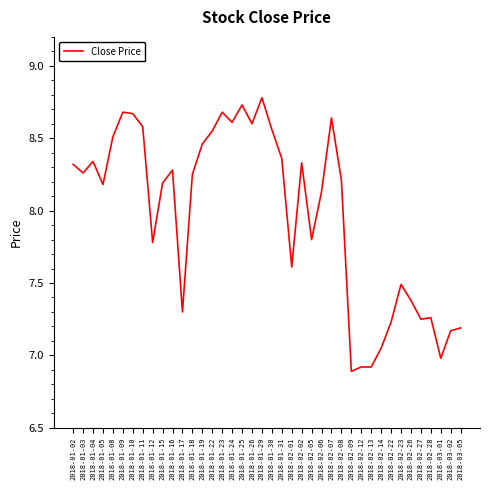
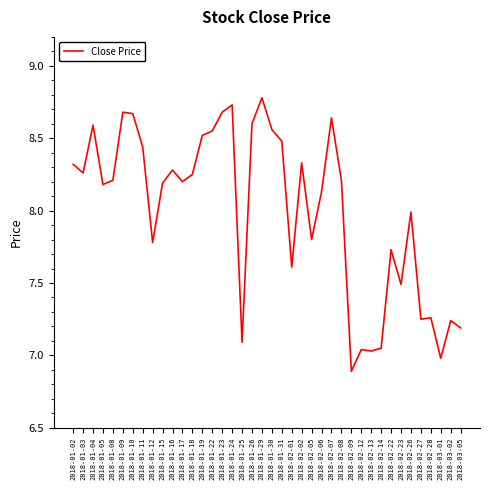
2018-01-04: 8.34 -> 8.59
2018-01-08: 8.51 -> 8.21
2018-01-11: 8.58 -> 8.44
2018-01-17: 7.3 -> 8.2
2018-01-19: 8.46 -> 8.52
2018-01-24: 8.61 -> 8.73
2018-01-25: 8.73 -> 7.09
2018-01-31: 8.36 -> 8.48
2018-02-12: 6.92 -> 7.04
2018-02-13: 6.92 -> 7.03
2018-02-22: 7.23 -> 7.73
2018-02-26: 7.38 -> 7.99
2018-03-02: 7.17 -> 7.24
